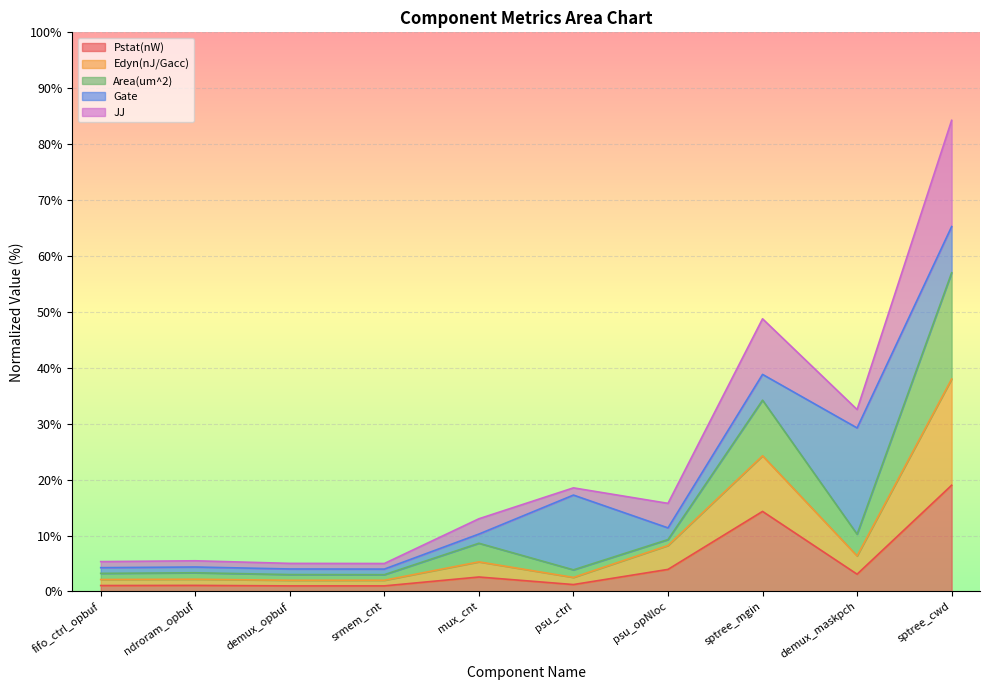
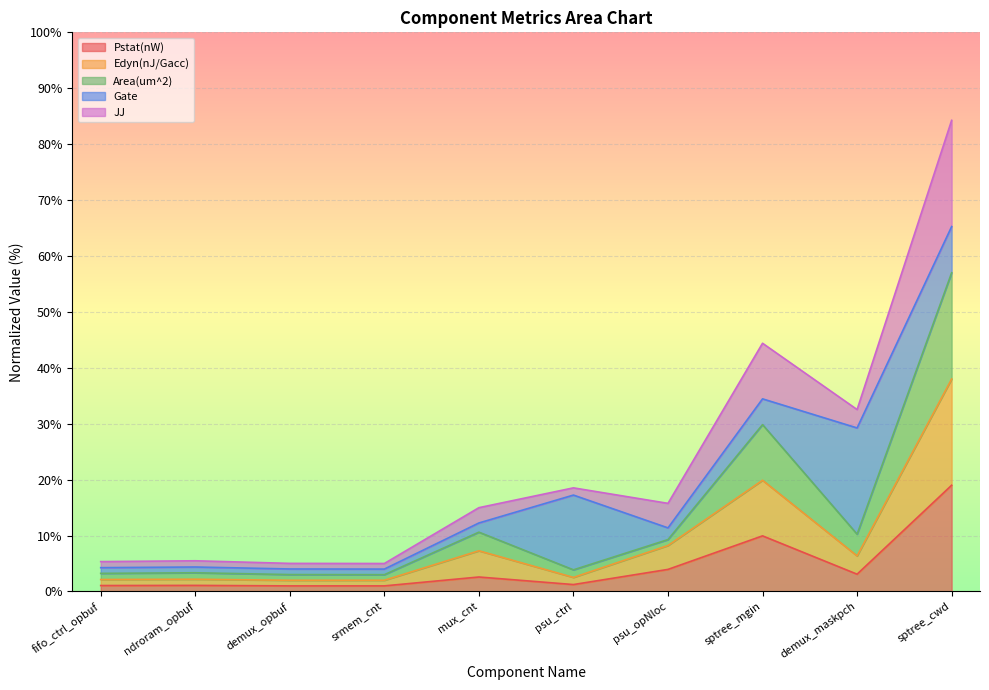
Edyn(nJ/Gacc), mux_cnt: 3% -> 5%
Pstat(nW), sptree_mgin: 14% -> 10%
